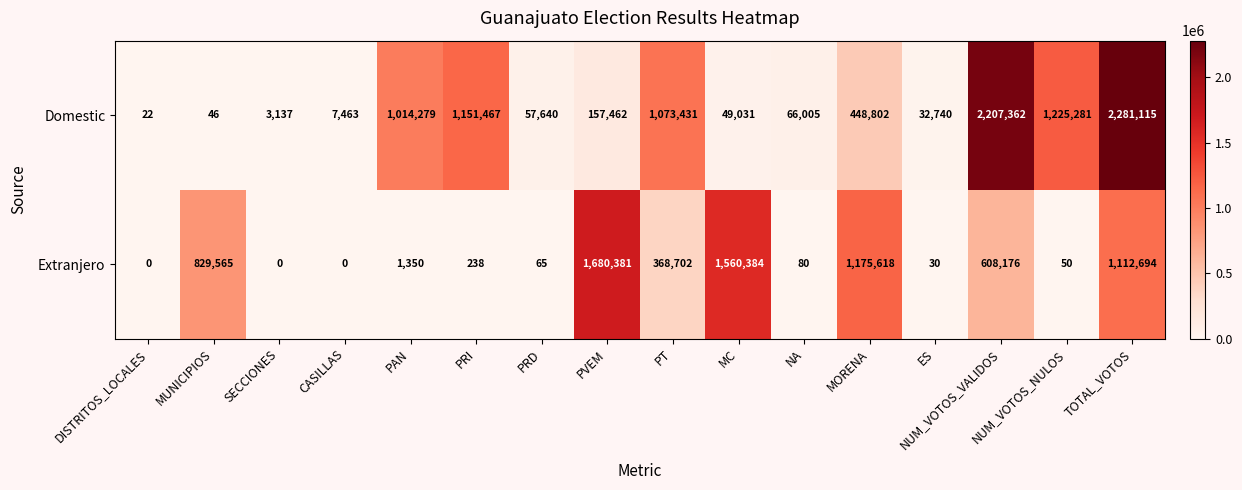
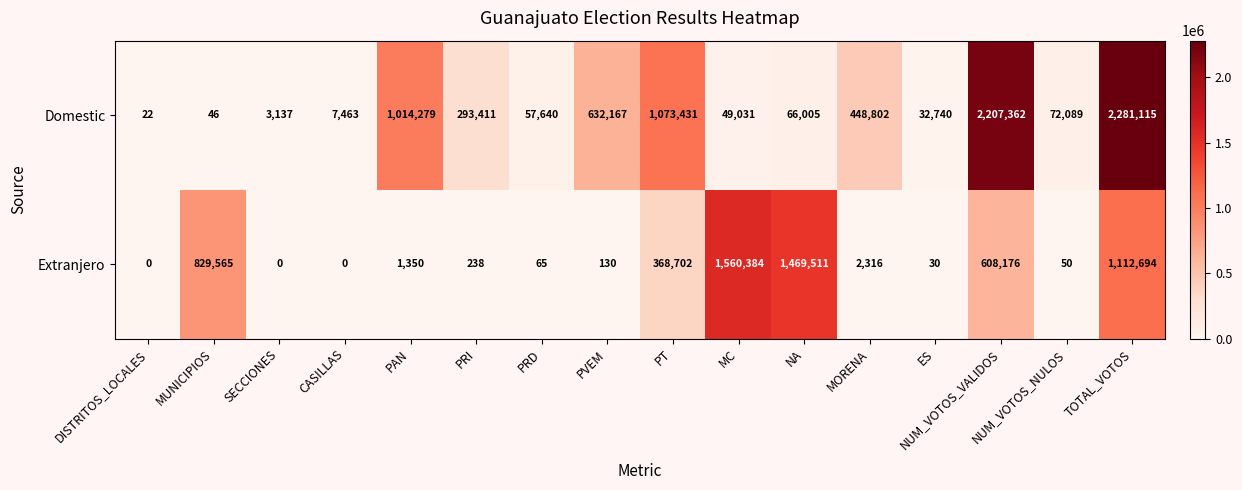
Domestic, PRI: 1,151,467 -> 293,411
Domestic, PVEM: 157,462 -> 632,167
Domestic, NUM_VOTOS_NULOS: 1,225,281 -> 72,089
Extranjero, PVEM: 1,680,381 -> 130
Extranjero, NA: 80 -> 1,469,511
Extranjero, MORENA: 1,175,618 -> 2,316
